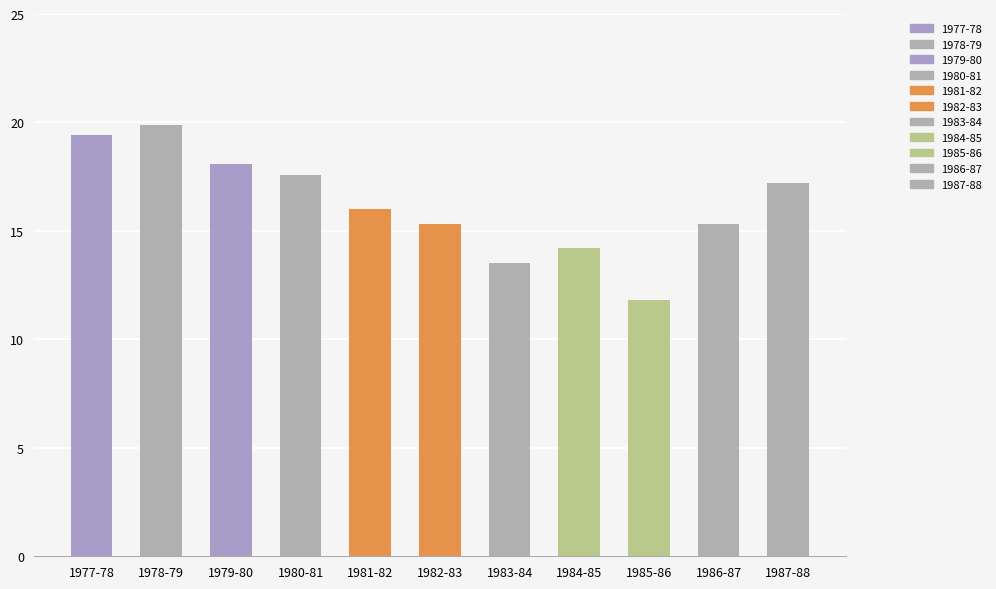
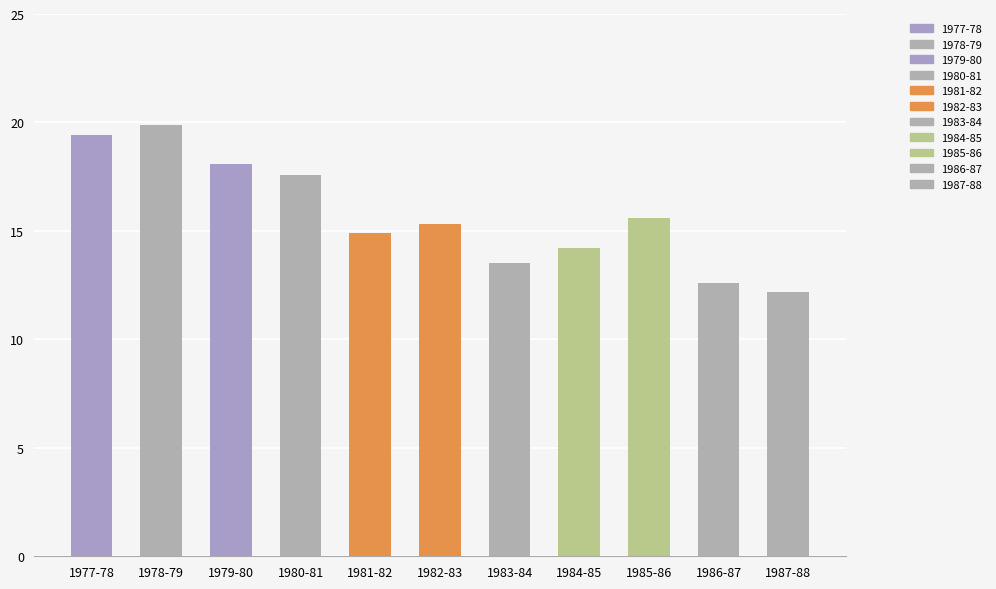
1981-82: 16.0 -> 14.9
1985-86: 11.8 -> 15.6
1986-87: 15.3 -> 12.6
1987-88: 17.2 -> 12.2
